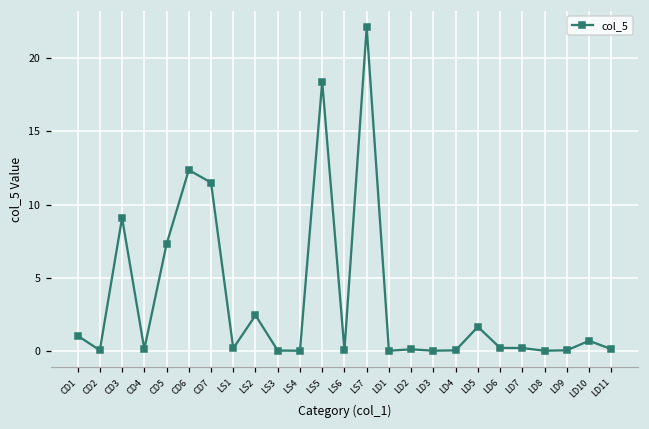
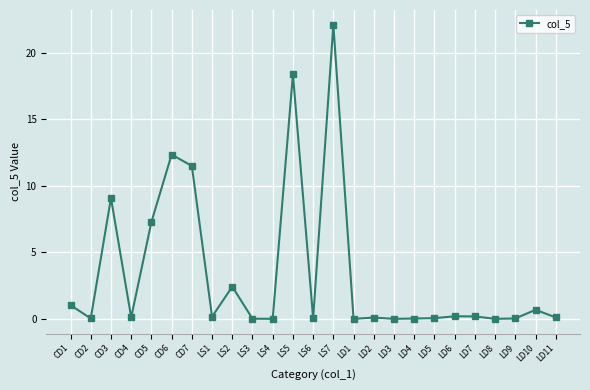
LD5: 1.6 -> 0.1
